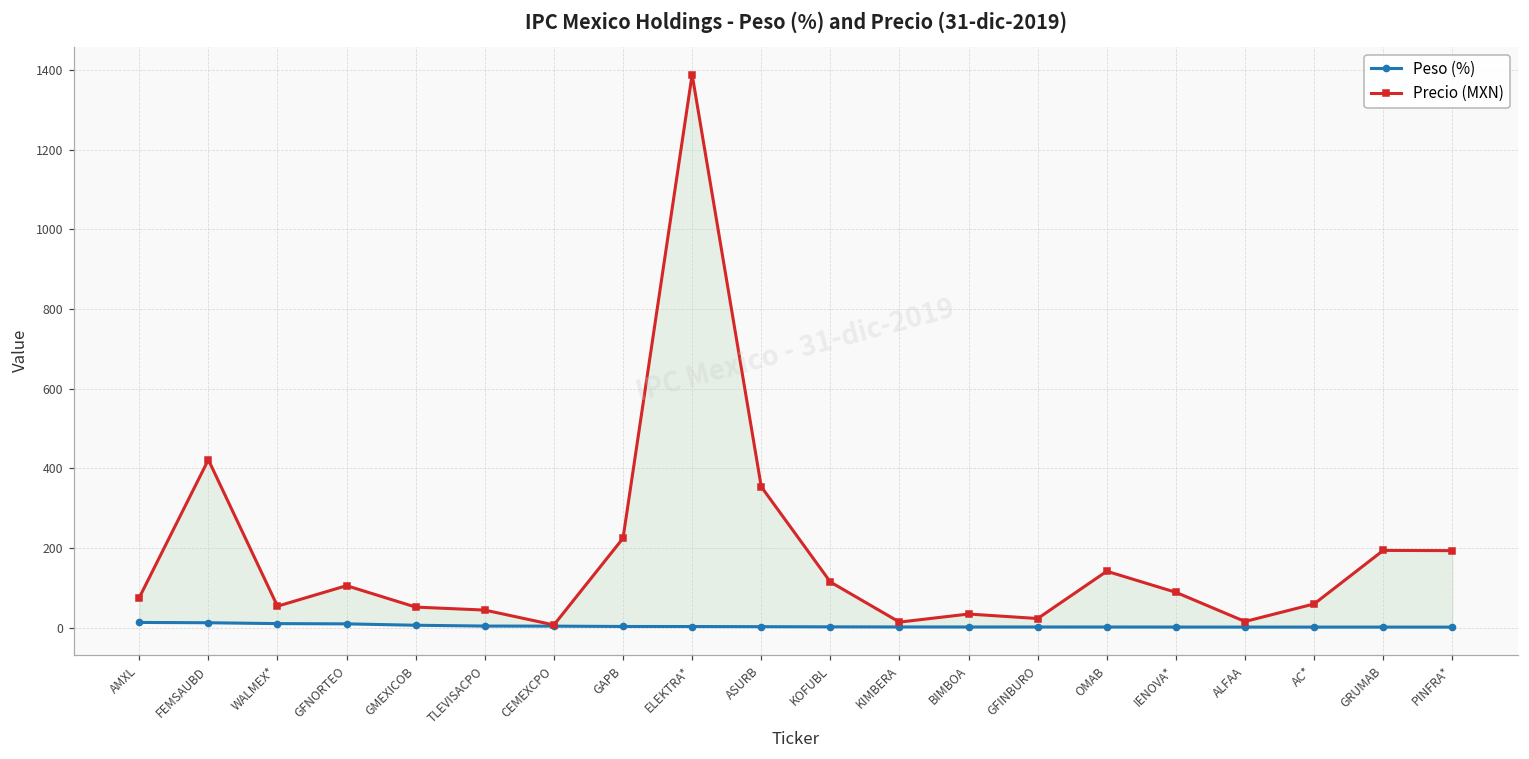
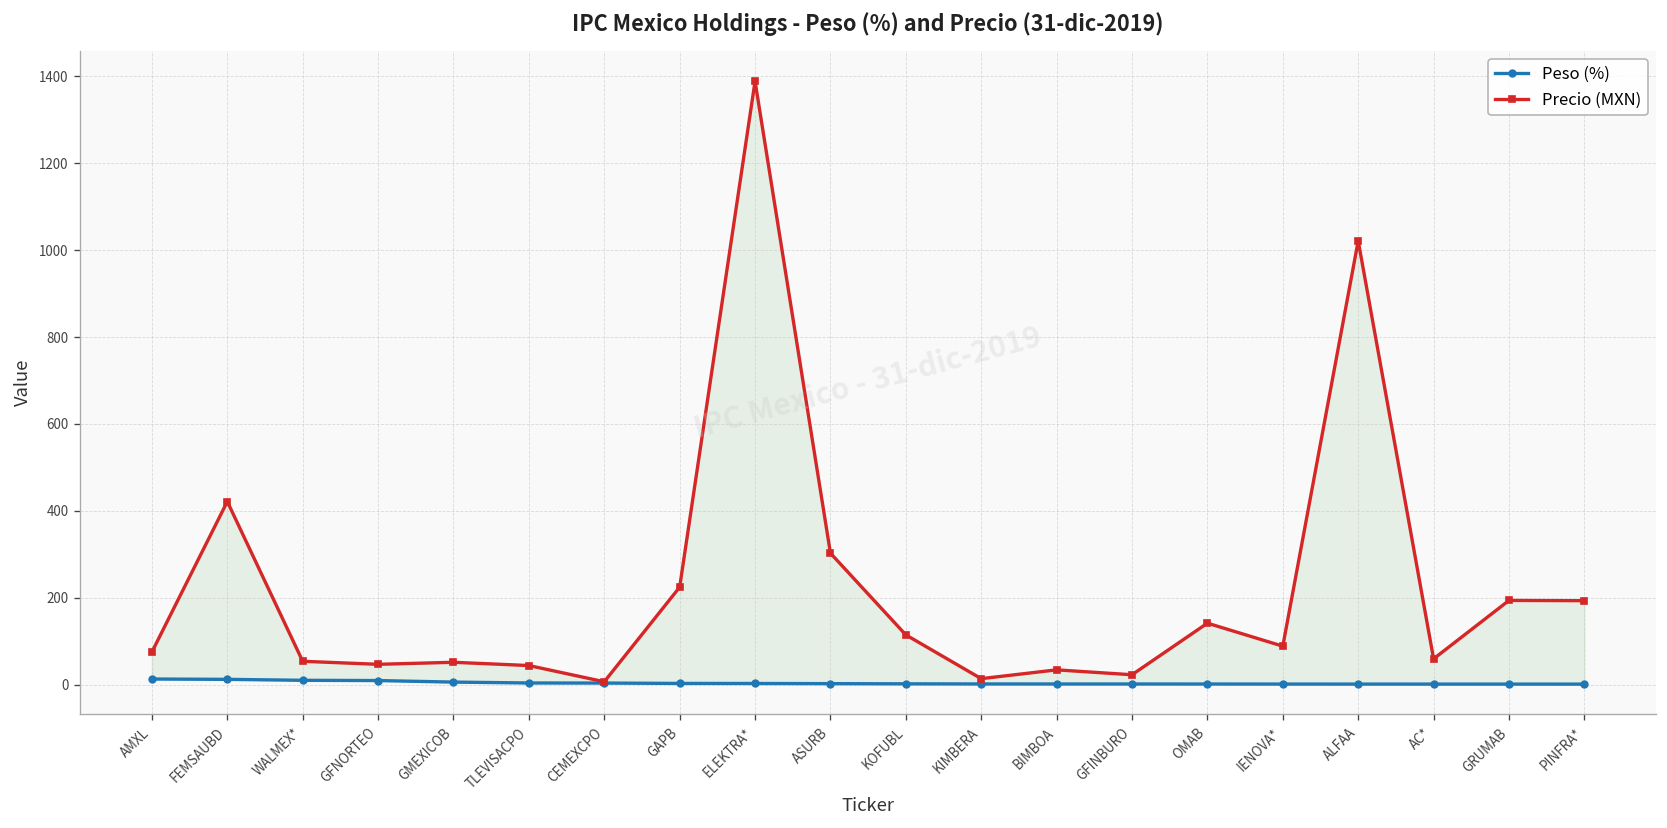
Precio (MXN), GFNORTEO: 110 -> 50
Precio (MXN), ASURB: 350 -> 300
Precio (MXN), ALFAA: 20 -> 1020
